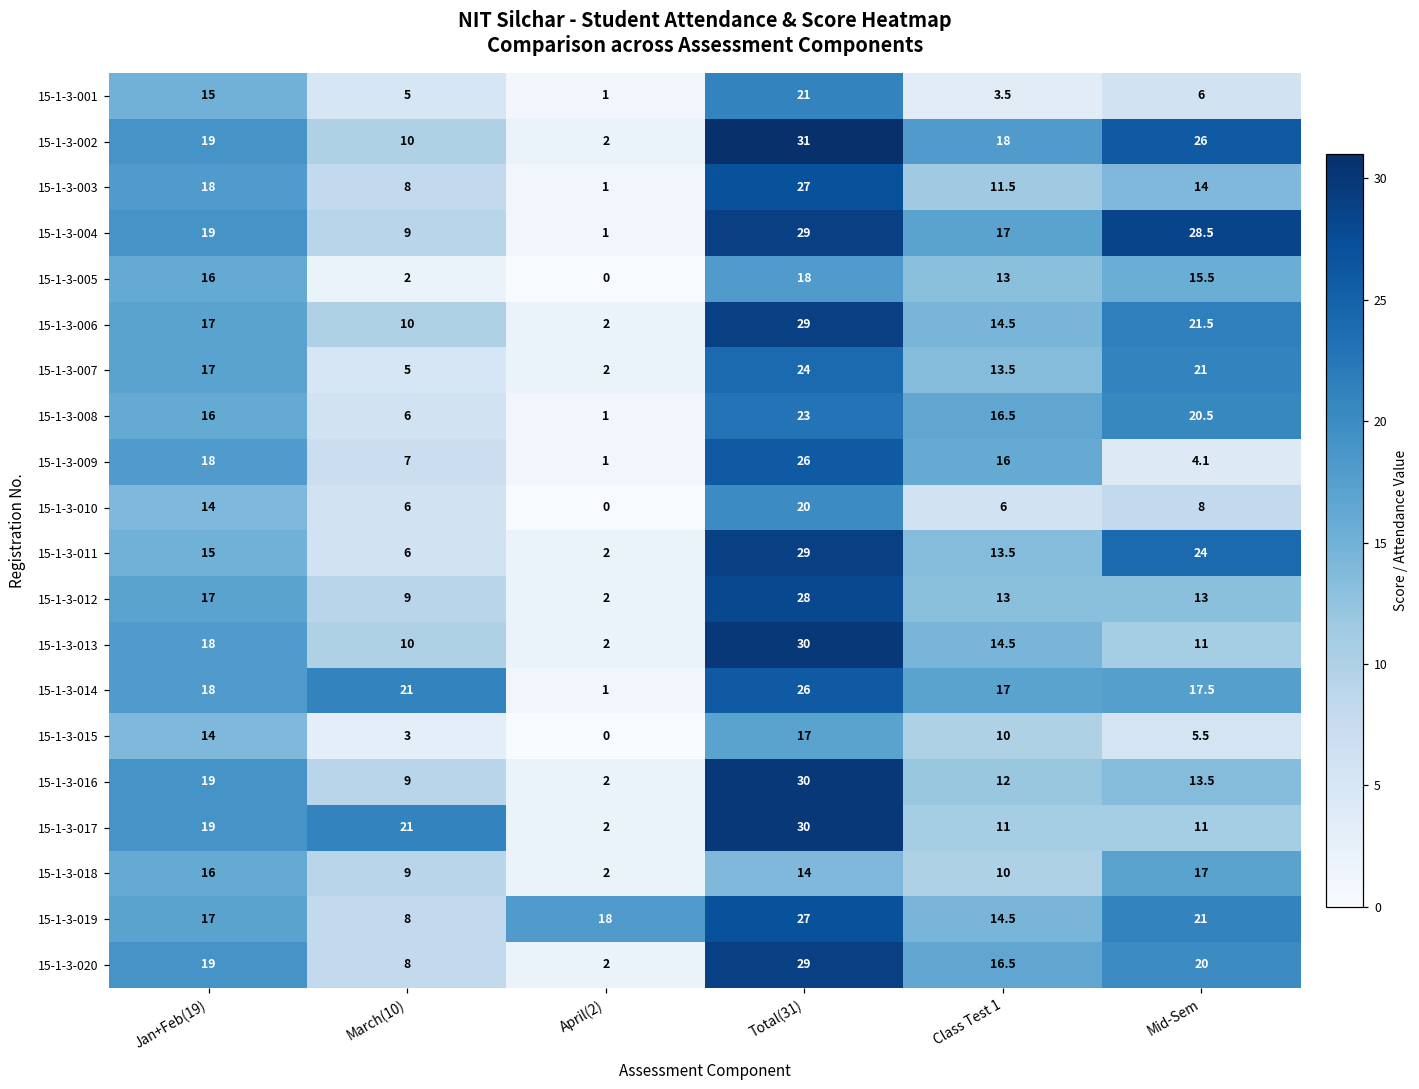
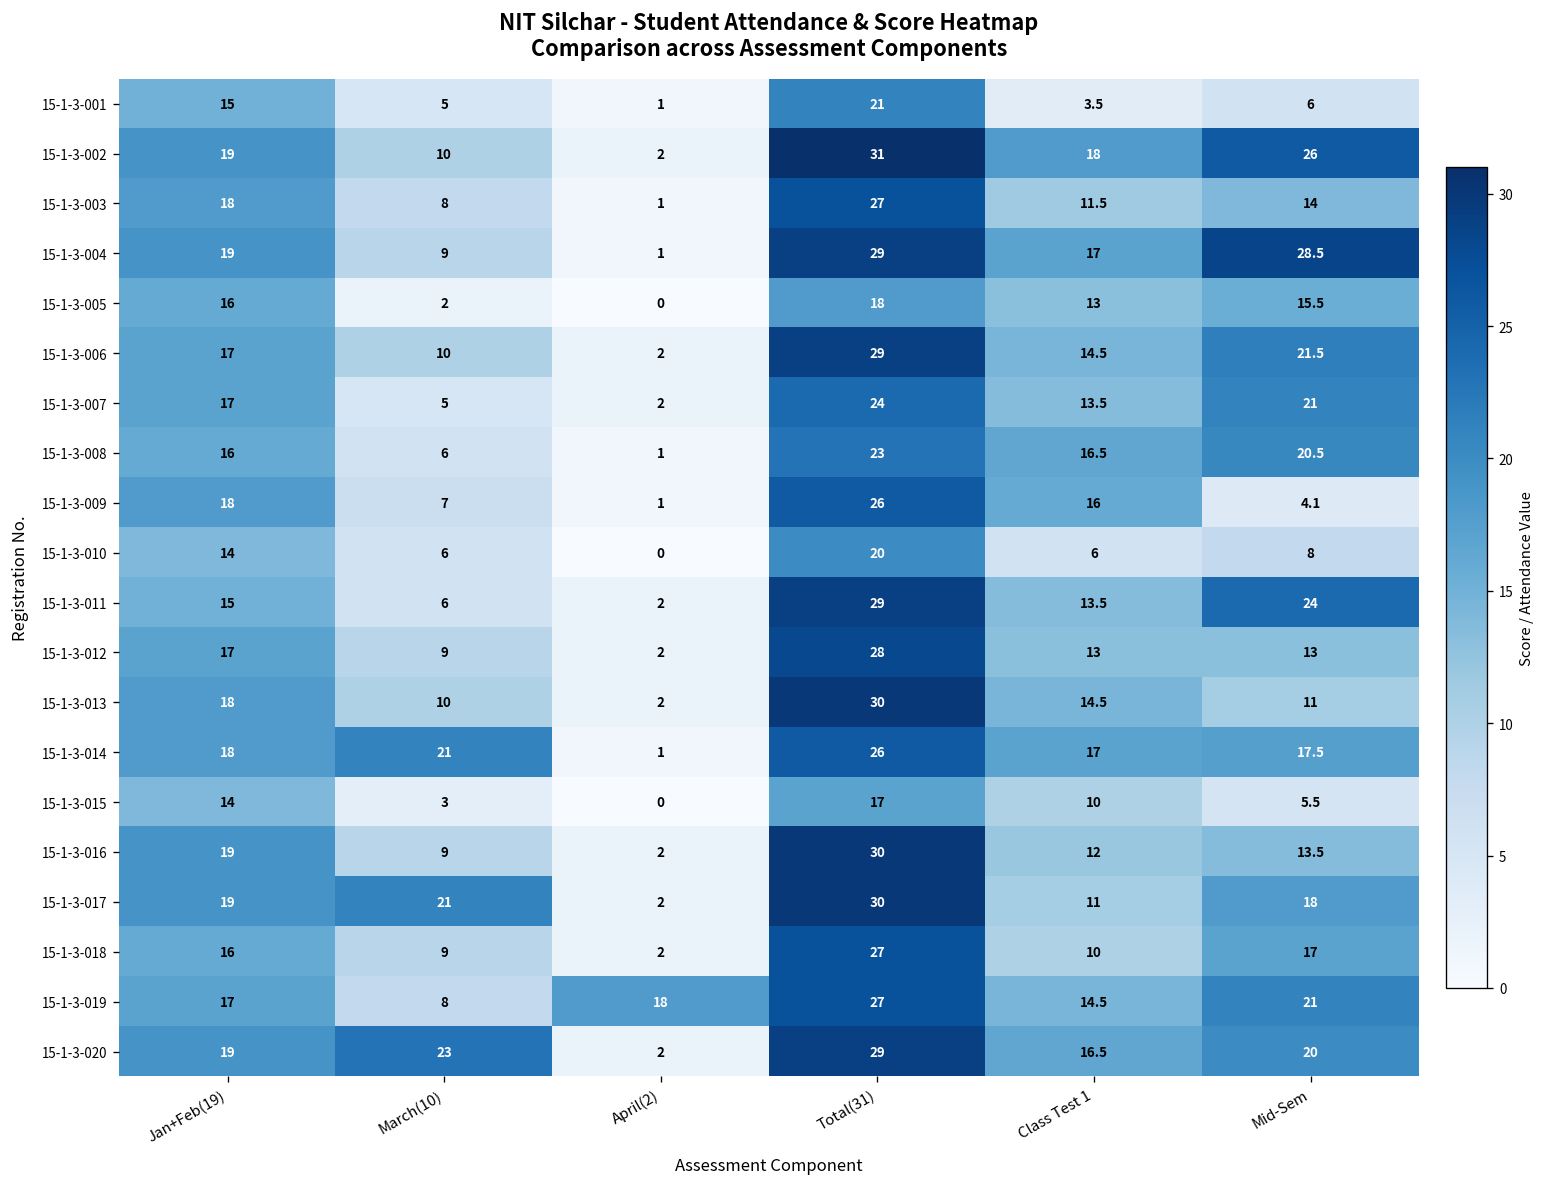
15-1-3-017, Mid-Sem: 11 -> 18
15-1-3-018, Total(31): 14 -> 27
15-1-3-020, March(10): 8 -> 23
